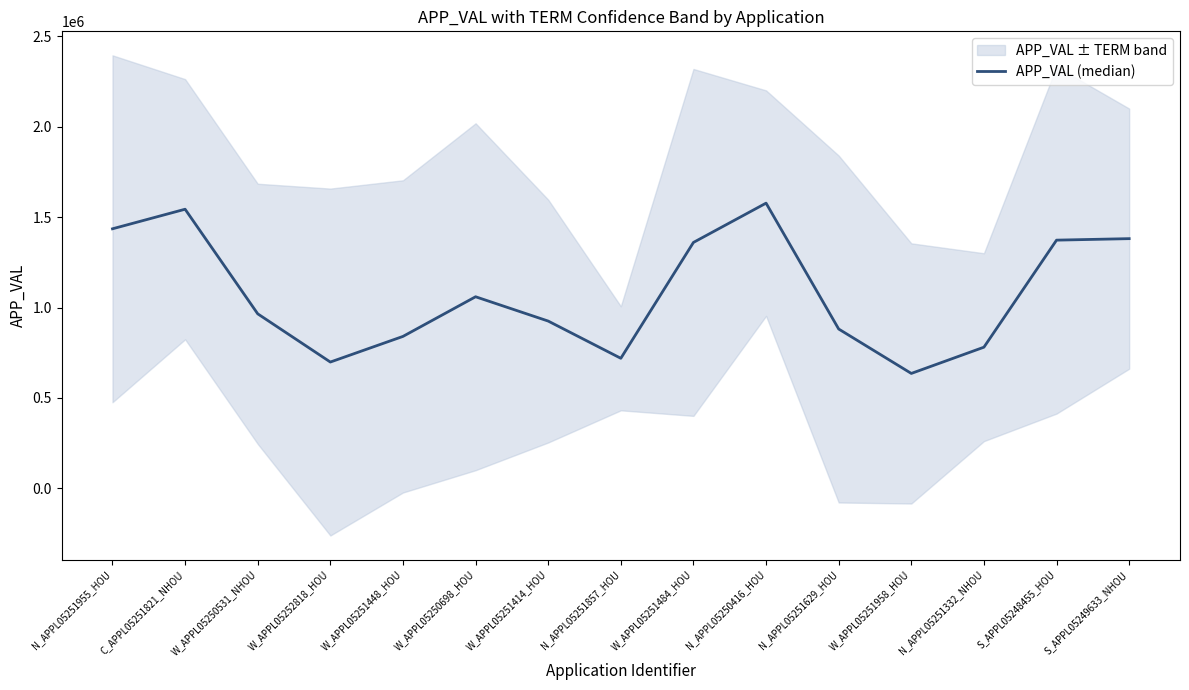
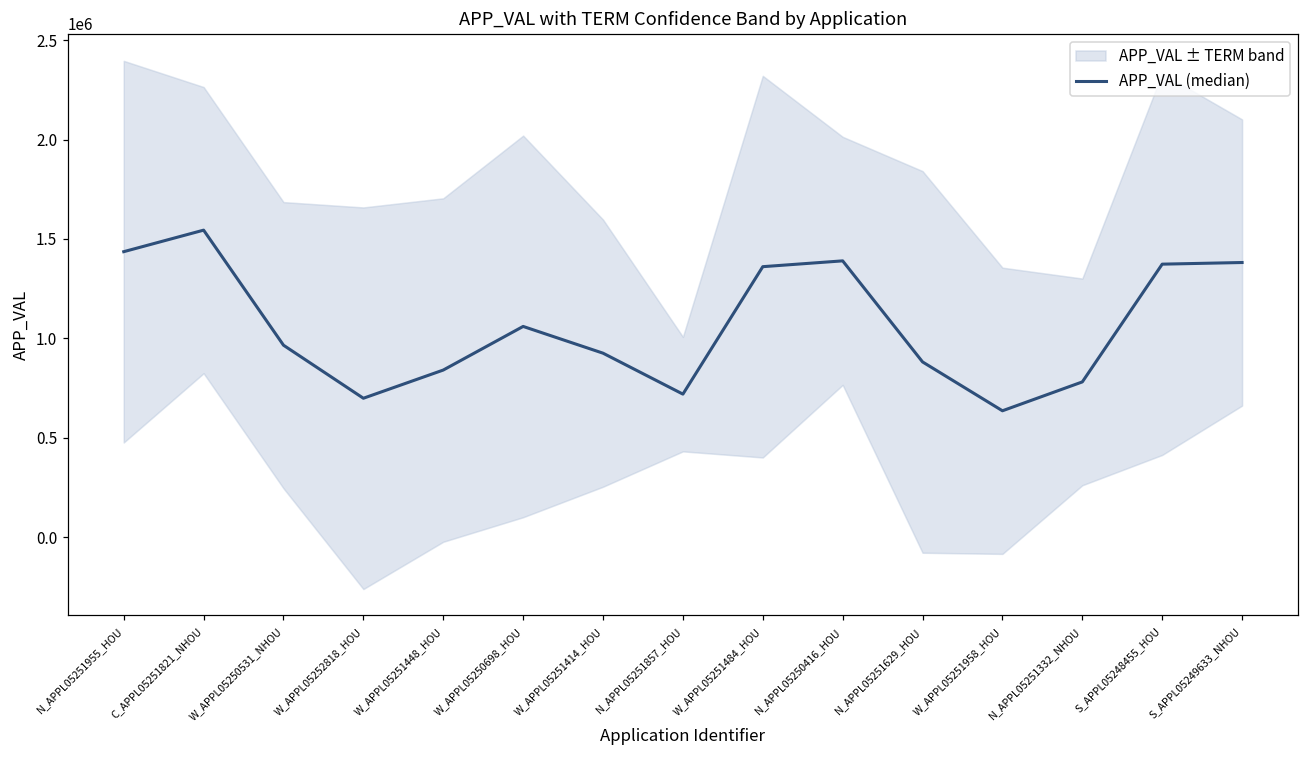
APP_VAL (median), N_APPL05250416_HOU: 1580000 -> 1390000
